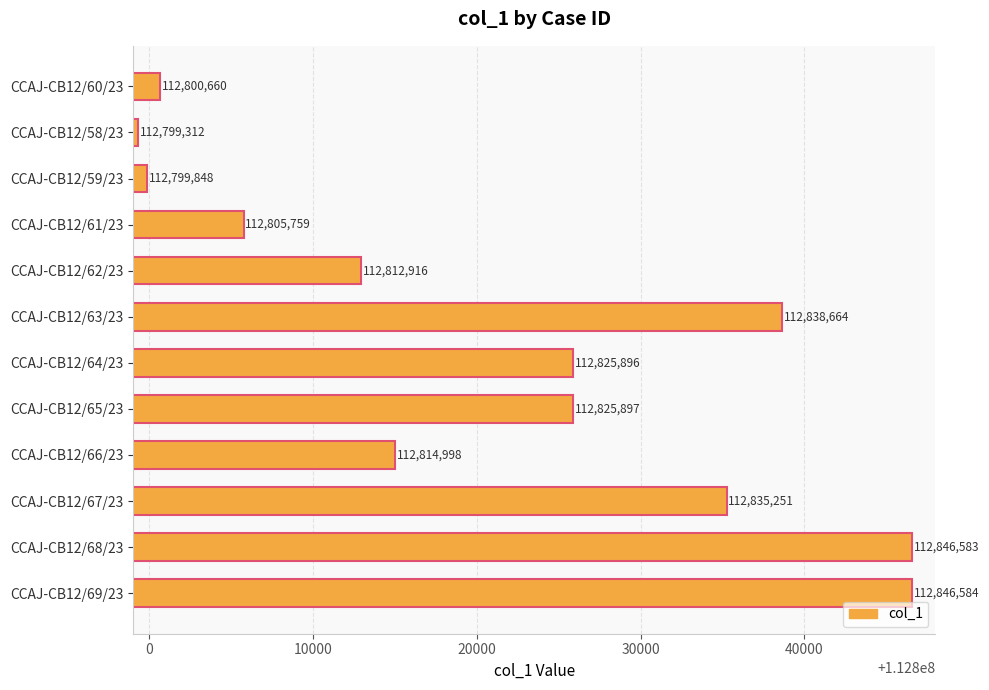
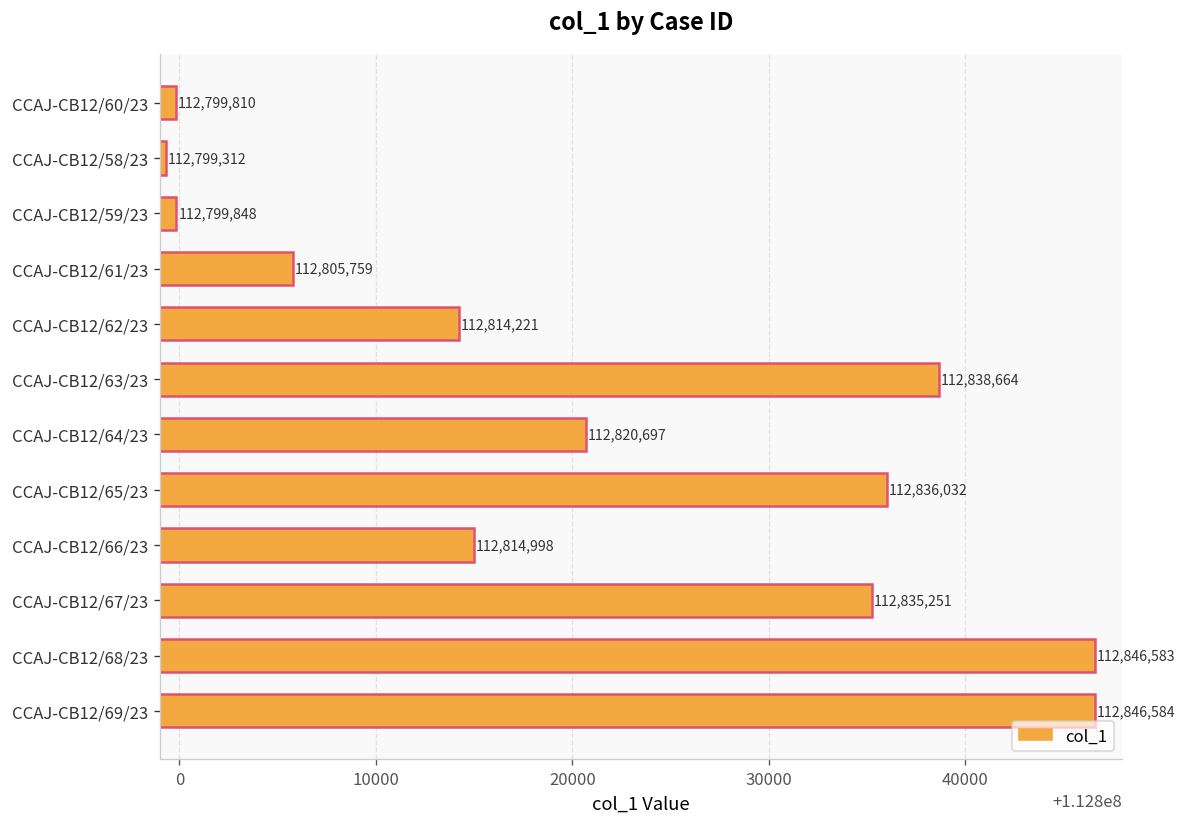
CCAJ-CB12/60/23: 112,800,660 -> 112,799,810
CCAJ-CB12/62/23: 112,812,916 -> 112,814,221
CCAJ-CB12/64/23: 112,825,896 -> 112,820,697
CCAJ-CB12/65/23: 112,825,897 -> 112,836,032
